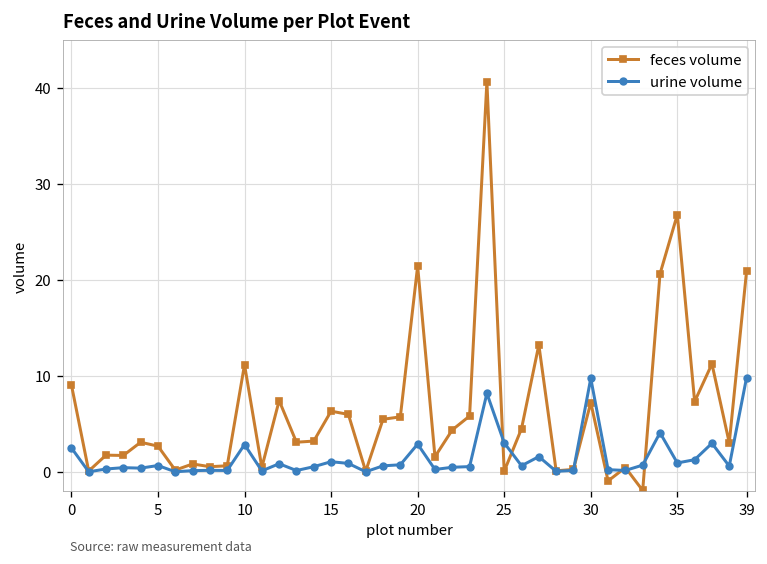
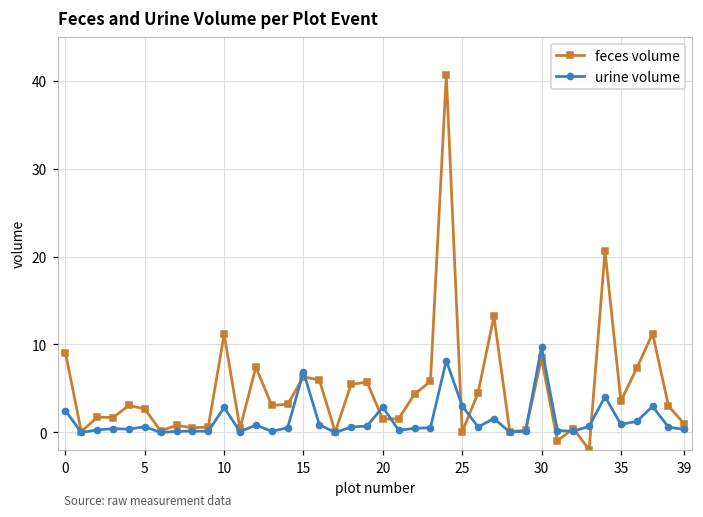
urine volume, 15: 1 -> 7
feces volume, 20: 21 -> 2
feces volume, 30: 7 -> 8
feces volume, 35: 27 -> 4
feces volume, 39: 21 -> 1
urine volume, 39: 10 -> 0
